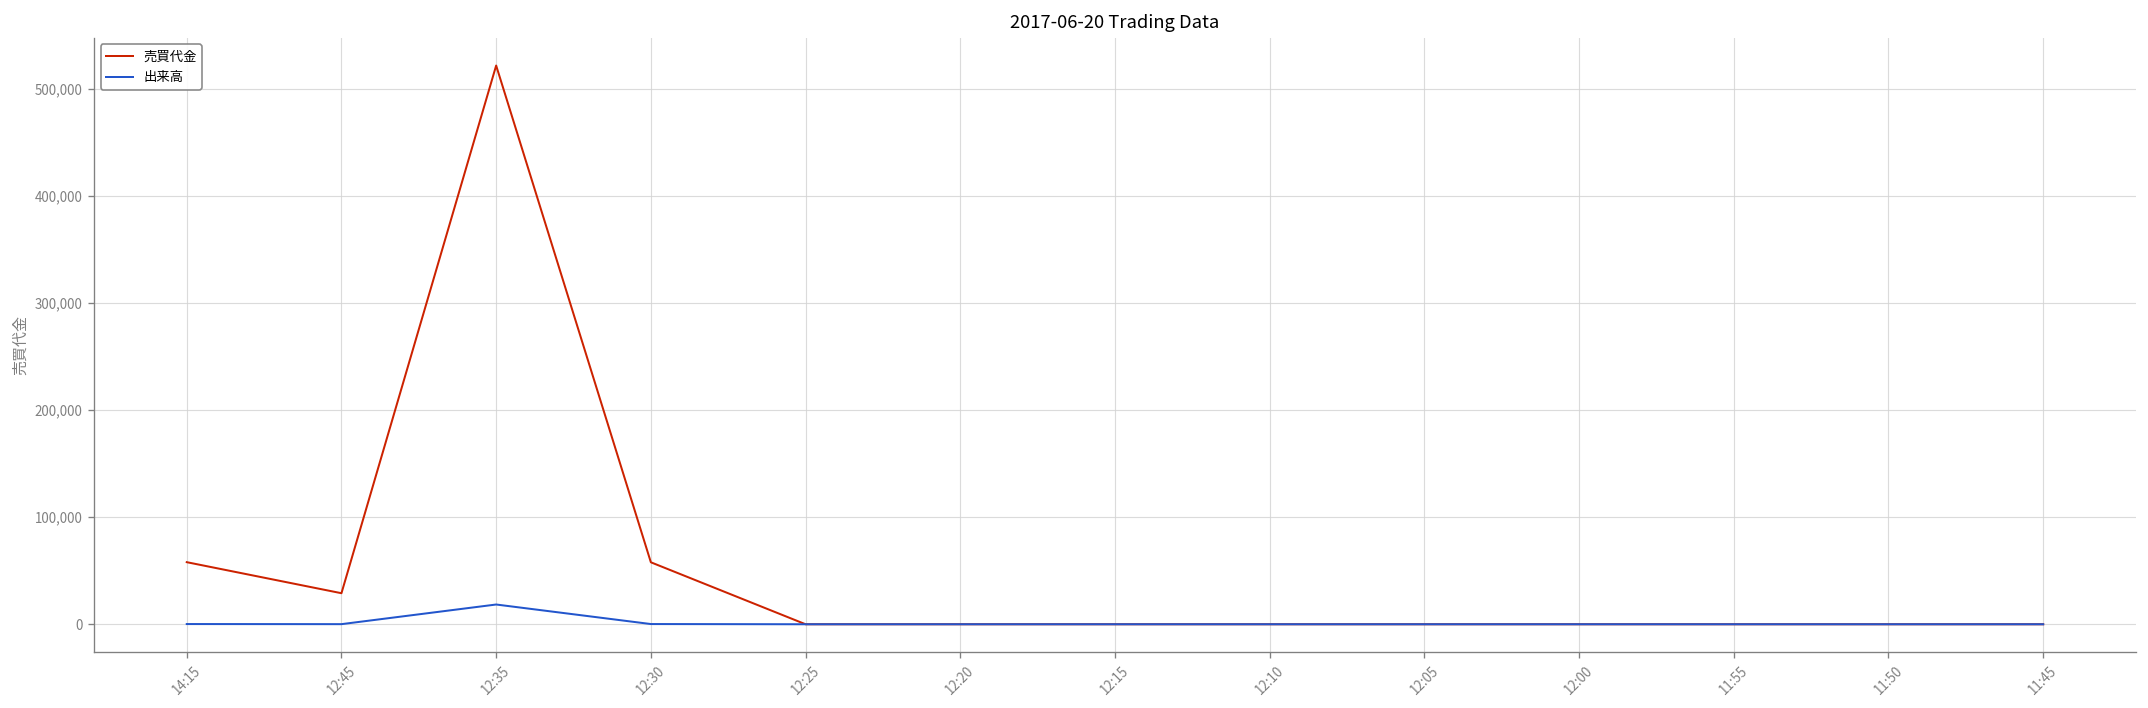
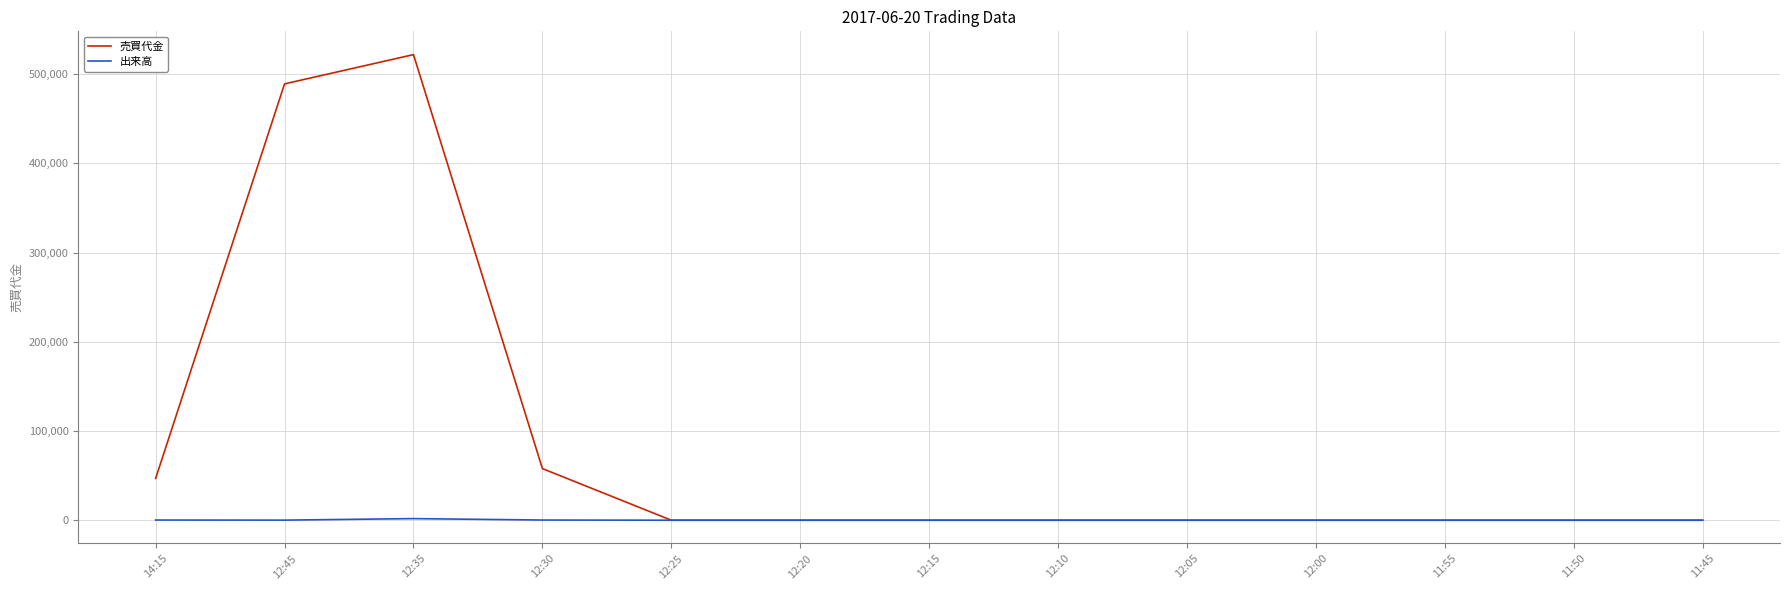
売買代金, 14:15: 60,000 -> 50,000
売買代金, 12:45: 30,000 -> 490,000
出来高, 12:35: 20,000 -> 0
